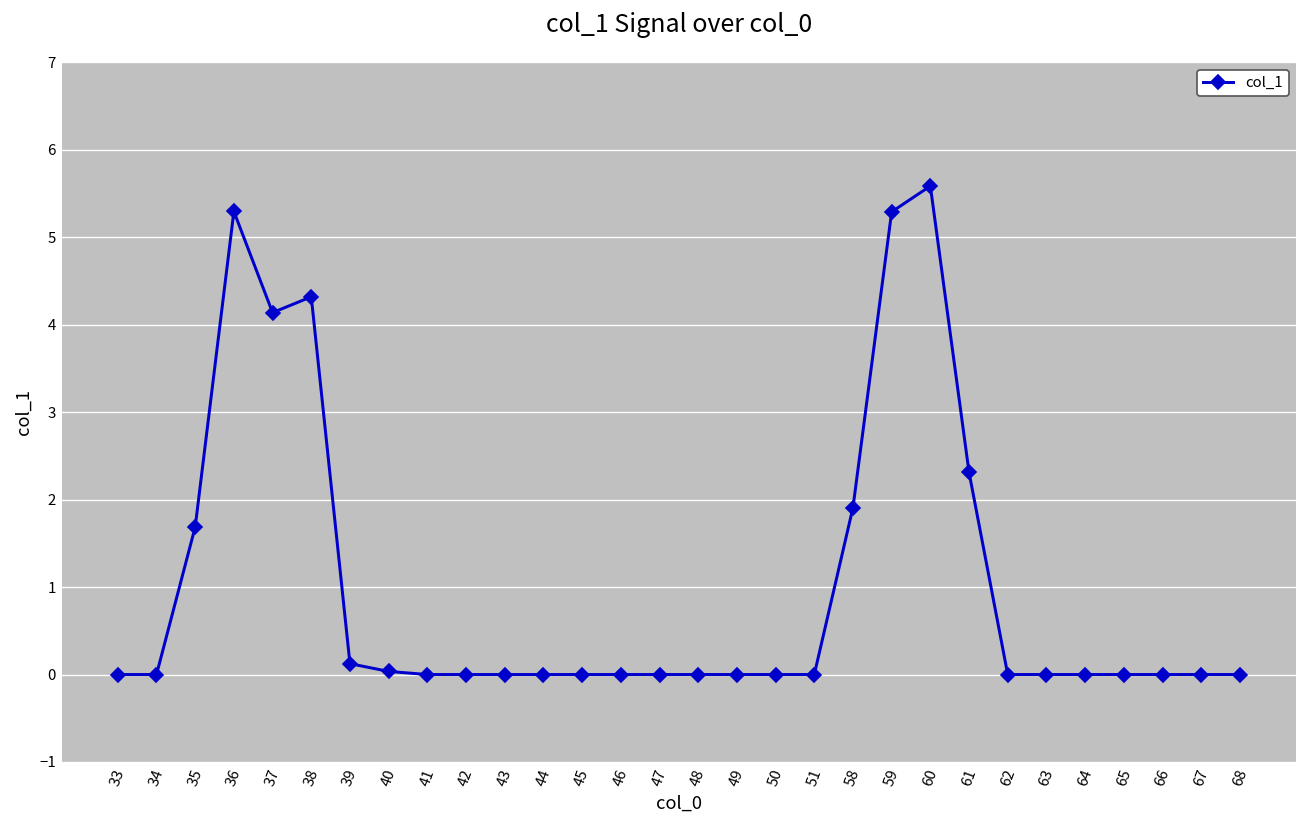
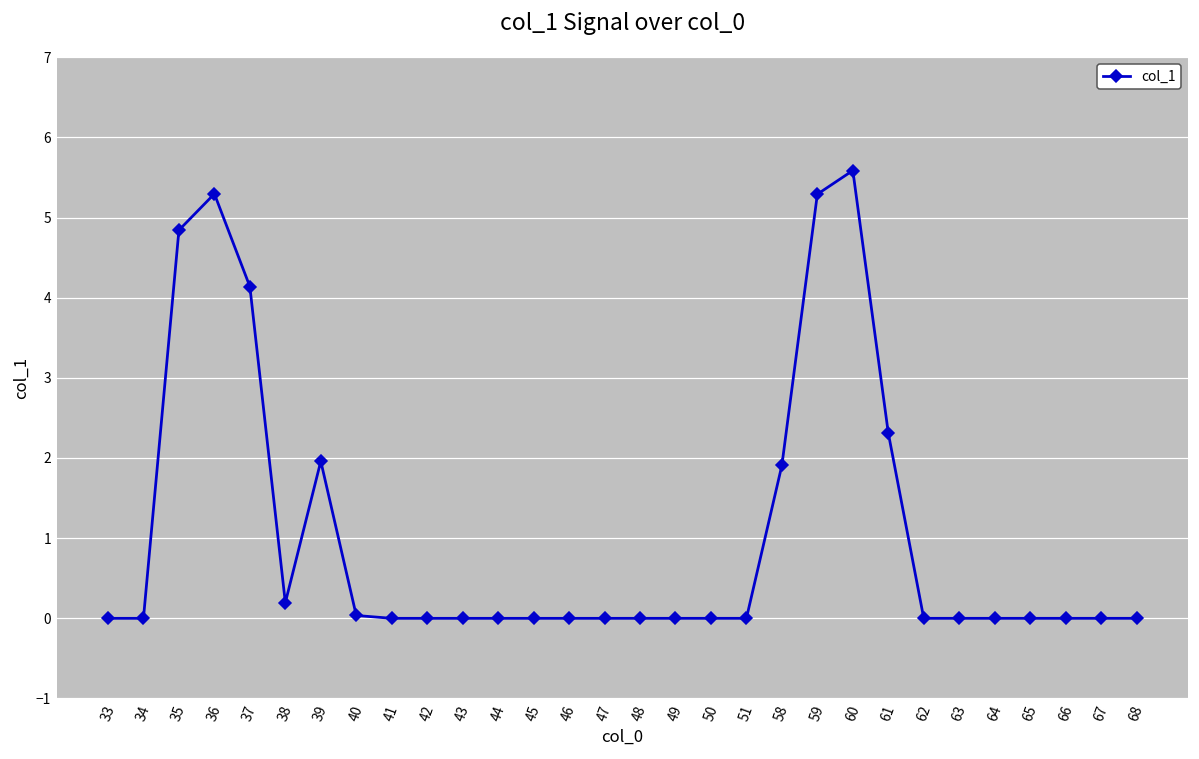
35: 1.7 -> 4.8
38: 4.3 -> 0.2
39: 0.1 -> 2.0
